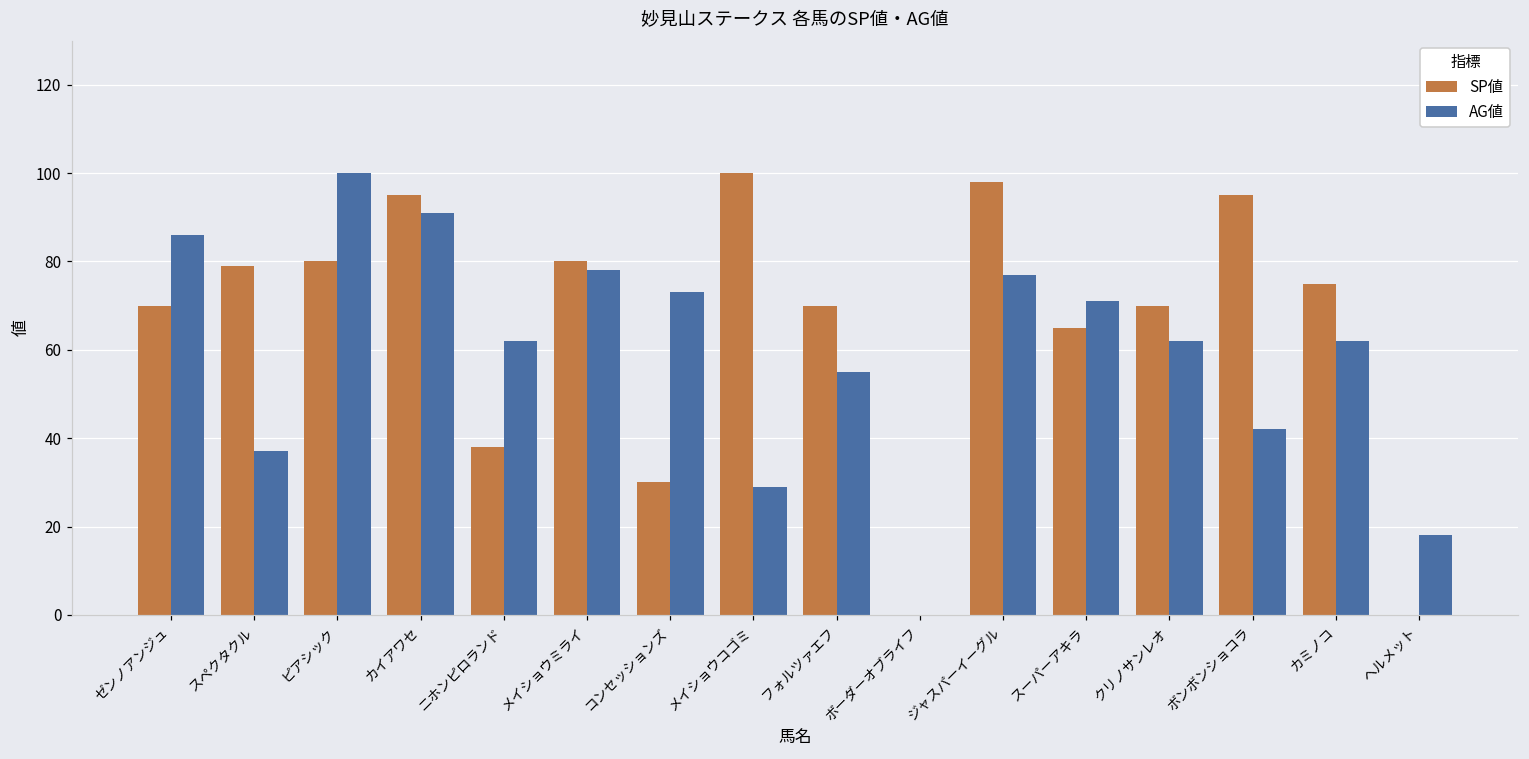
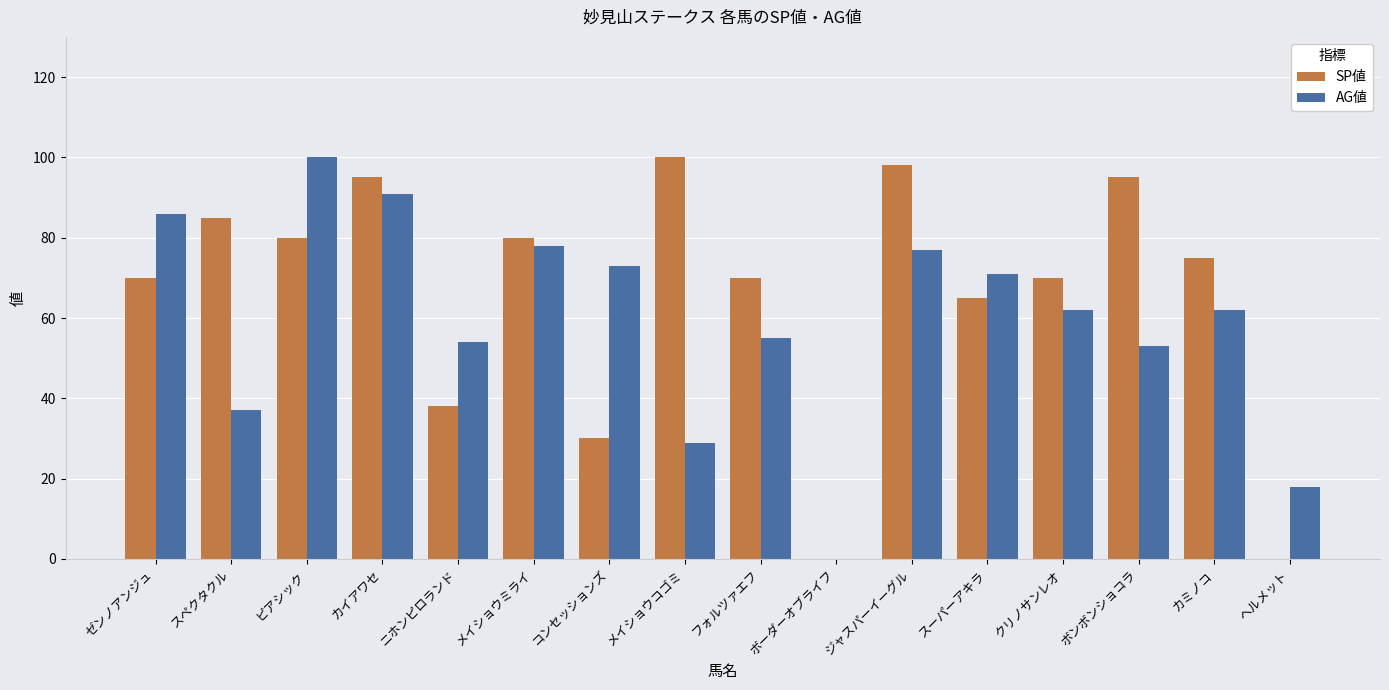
SP値, スペクタクル: 79 -> 85
AG値, ニホンピロランド: 62 -> 54
AG値, ボンボンショコラ: 42 -> 53
